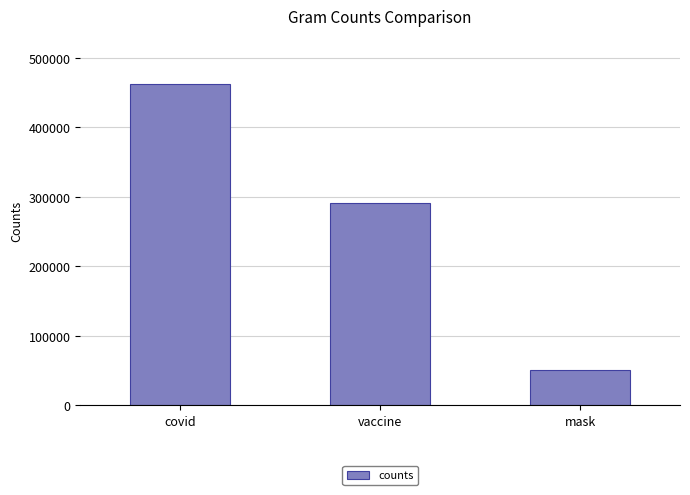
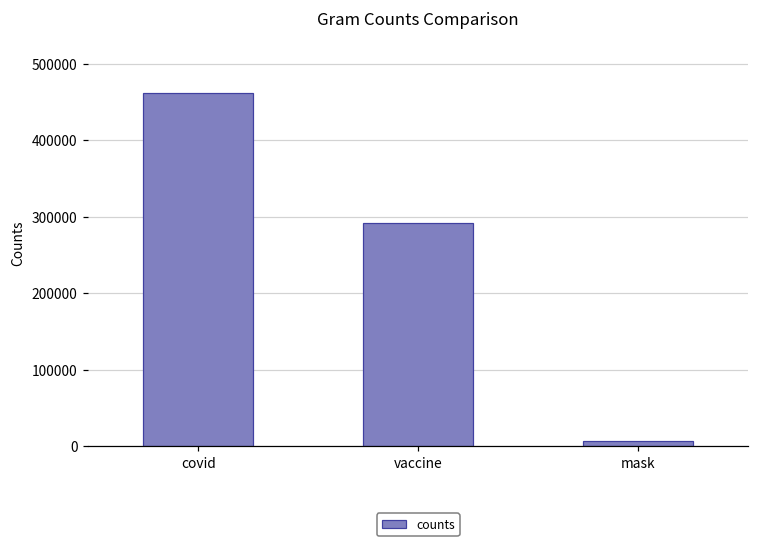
mask: 50000 -> 10000
